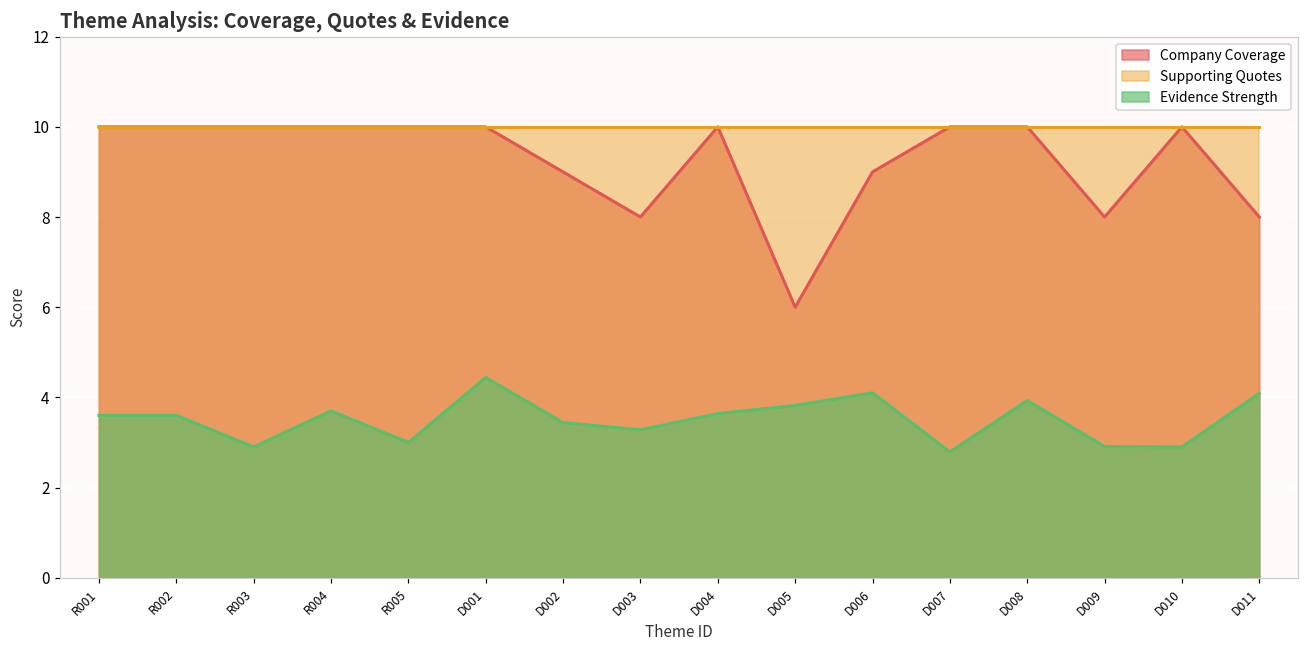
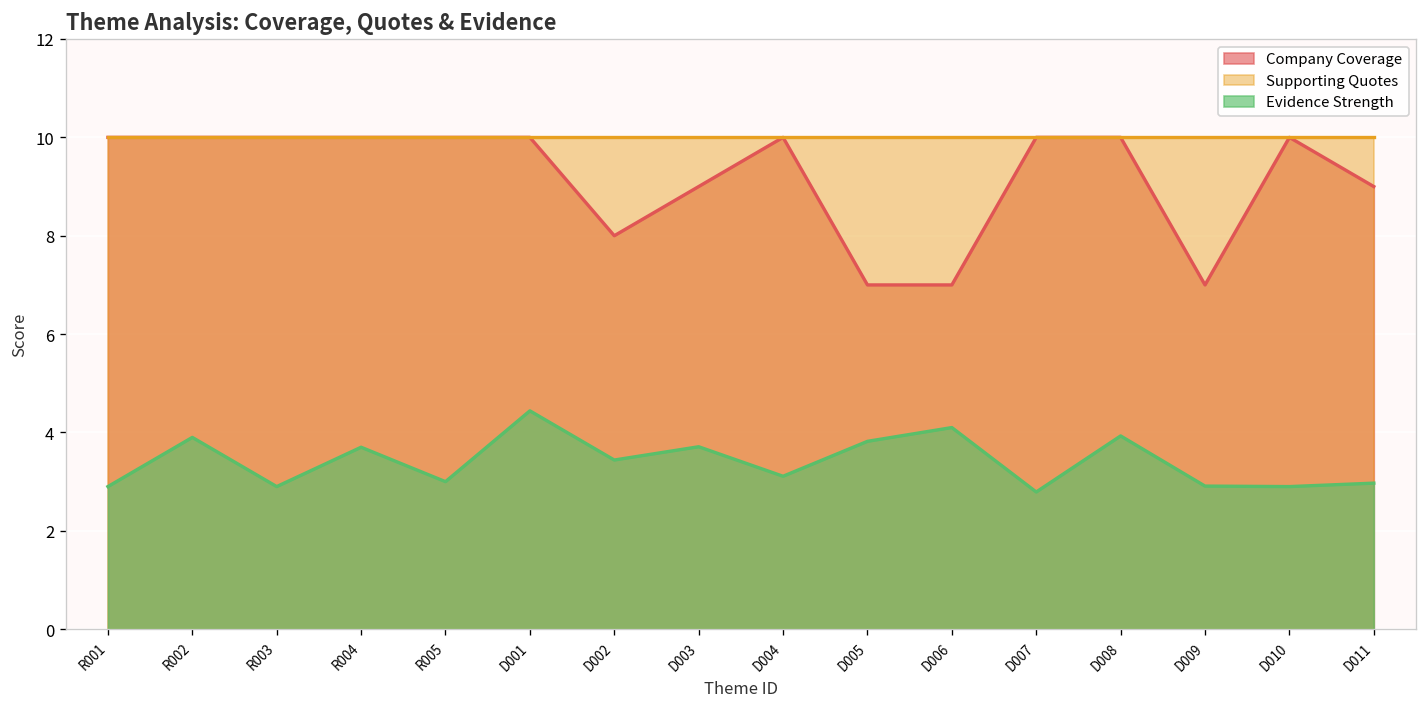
Evidence Strength, R001: 3.6 -> 2.9
Evidence Strength, R002: 3.6 -> 3.9
Company Coverage, D002: 9 -> 8
Company Coverage, D003: 8 -> 9
Evidence Strength, D003: 3.3 -> 3.7
Evidence Strength, D004: 3.6 -> 3.1
Company Coverage, D005: 6 -> 7
Company Coverage, D006: 9 -> 7
Company Coverage, D009: 8 -> 7
Company Coverage, D011: 8 -> 9
Evidence Strength, D011: 4.1 -> 3.0
